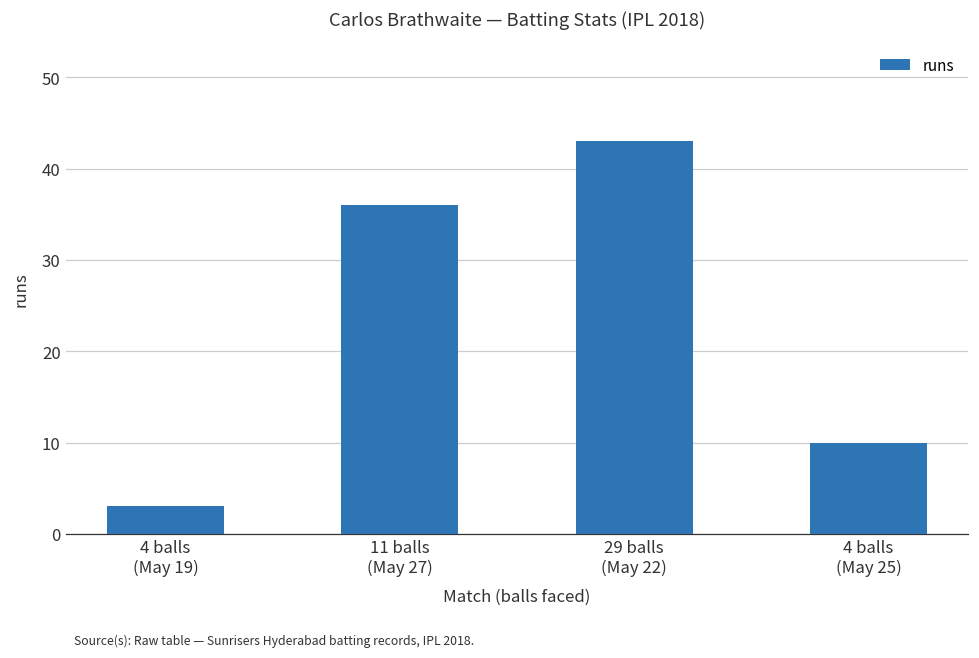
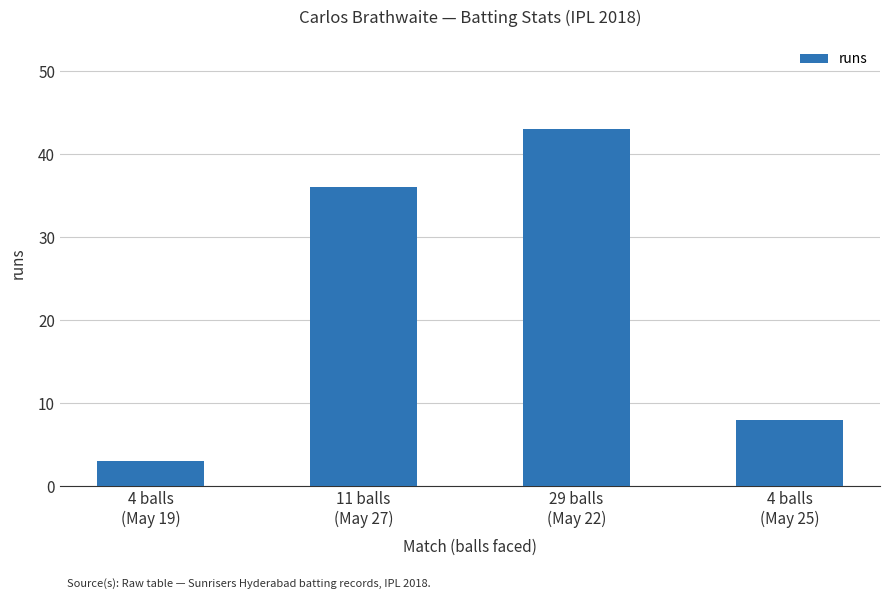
4 balls (May 25): 10 -> 8
